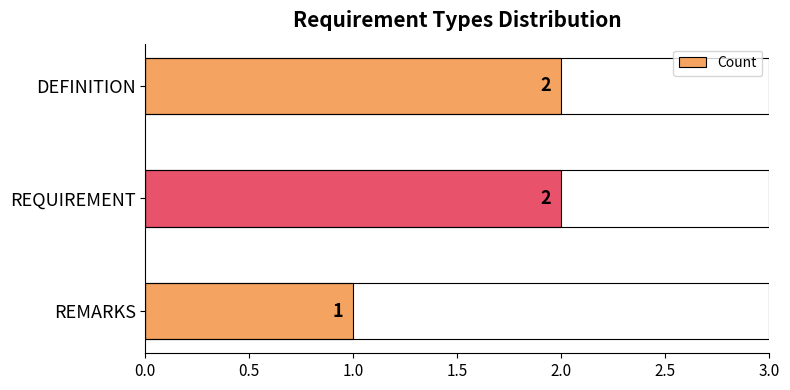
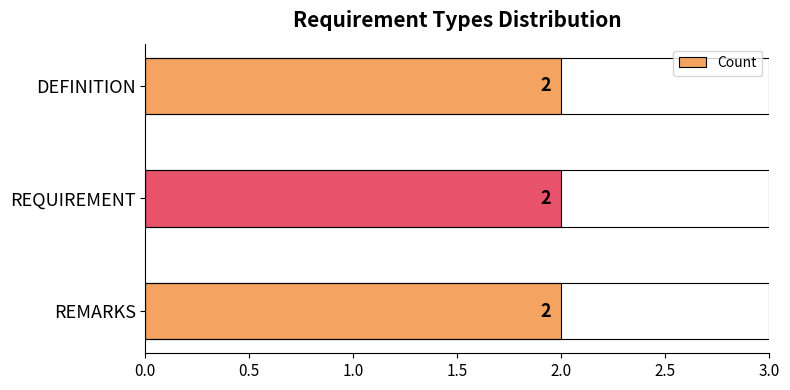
REMARKS: 1 -> 2
